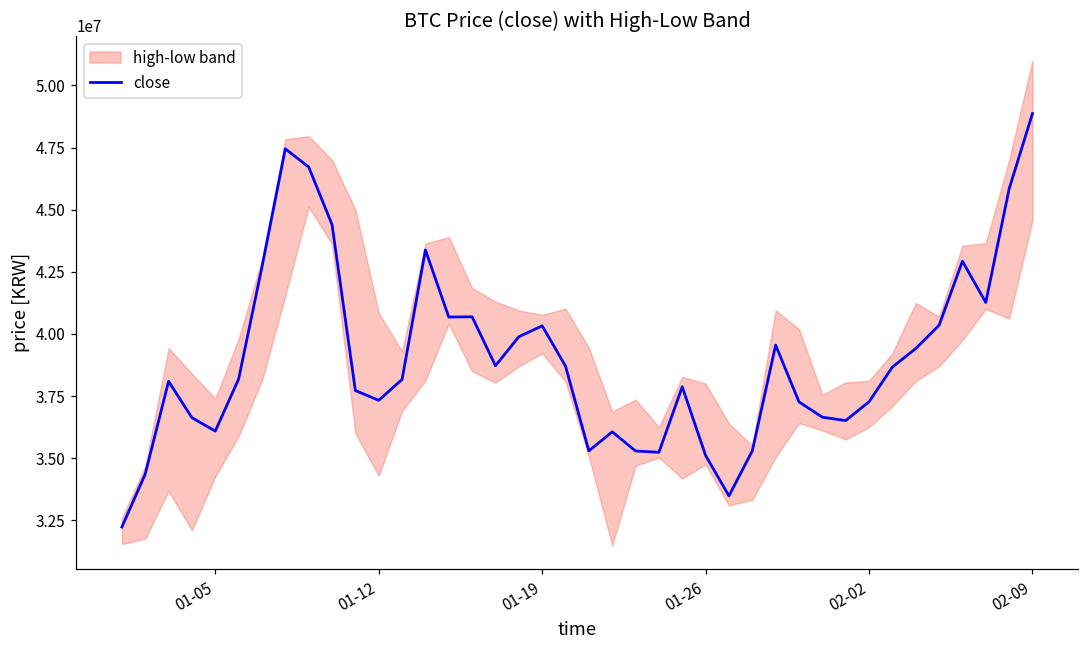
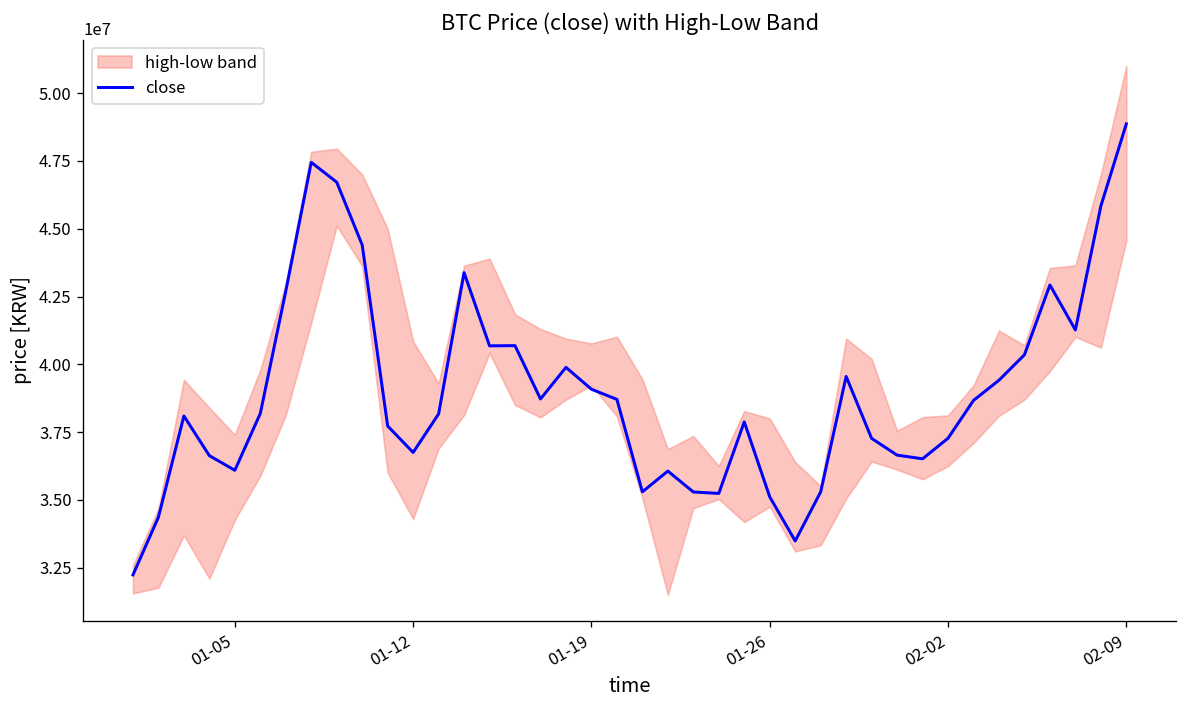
close, 01-12: 37300000 -> 36800000
close, 01-19: 40300000 -> 39100000
